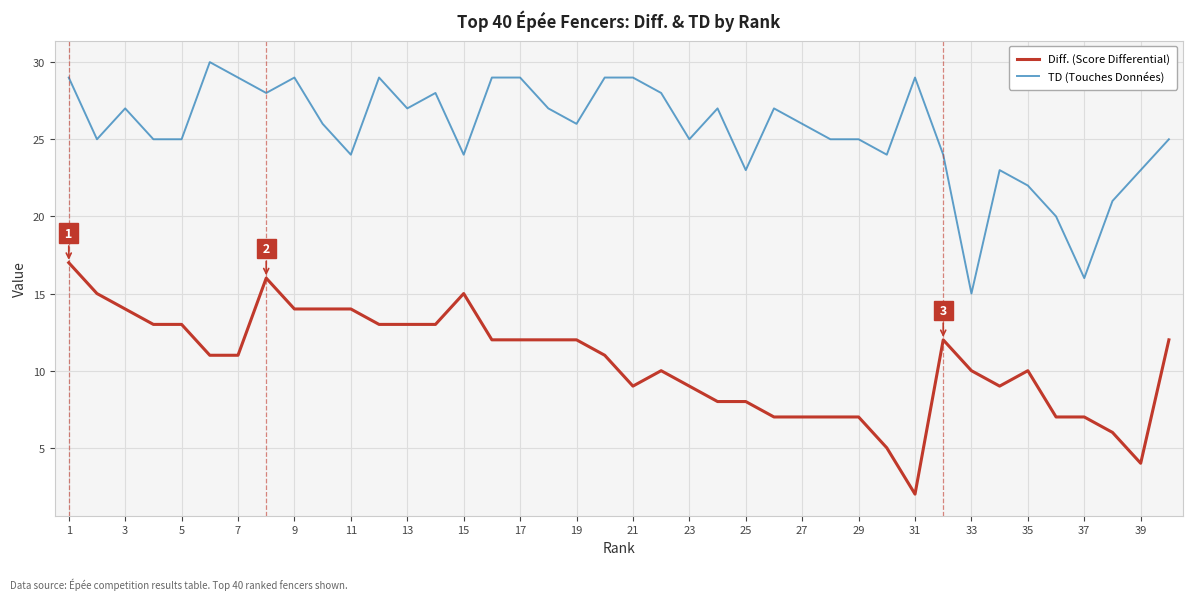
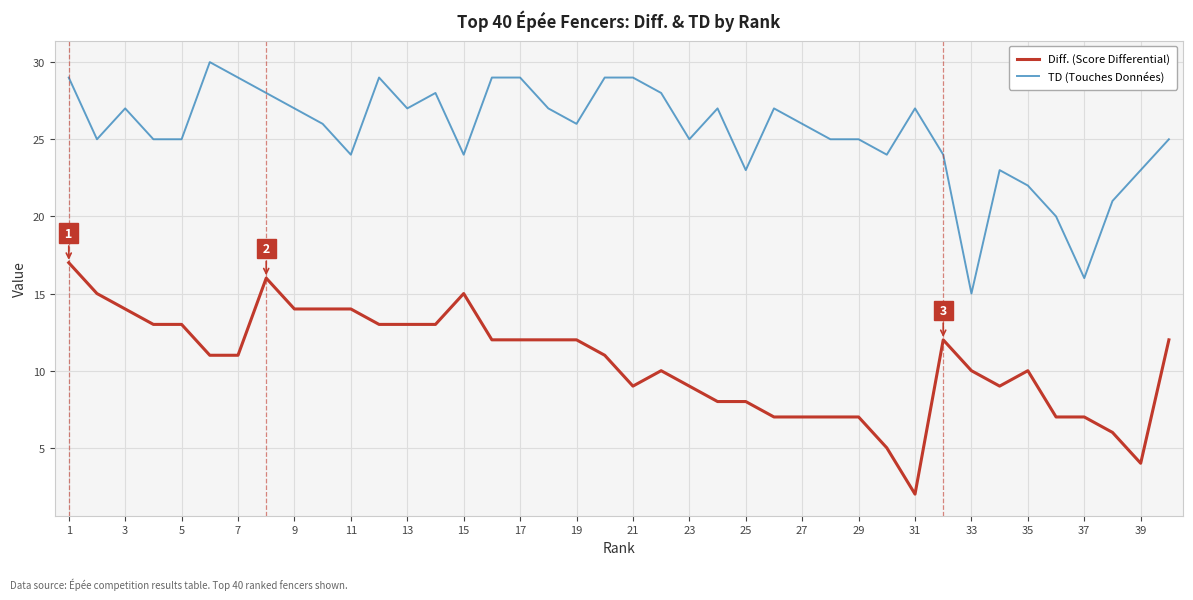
TD (Touches Données), 9: 29 -> 27
TD (Touches Données), 31: 29 -> 27
